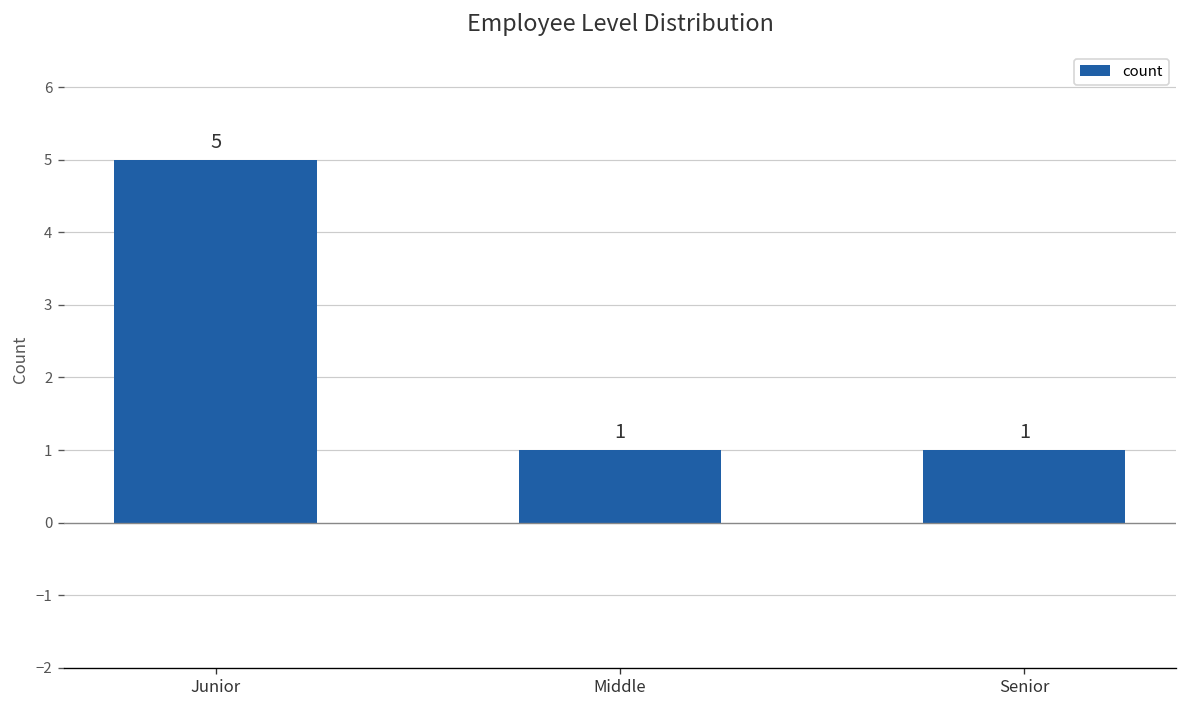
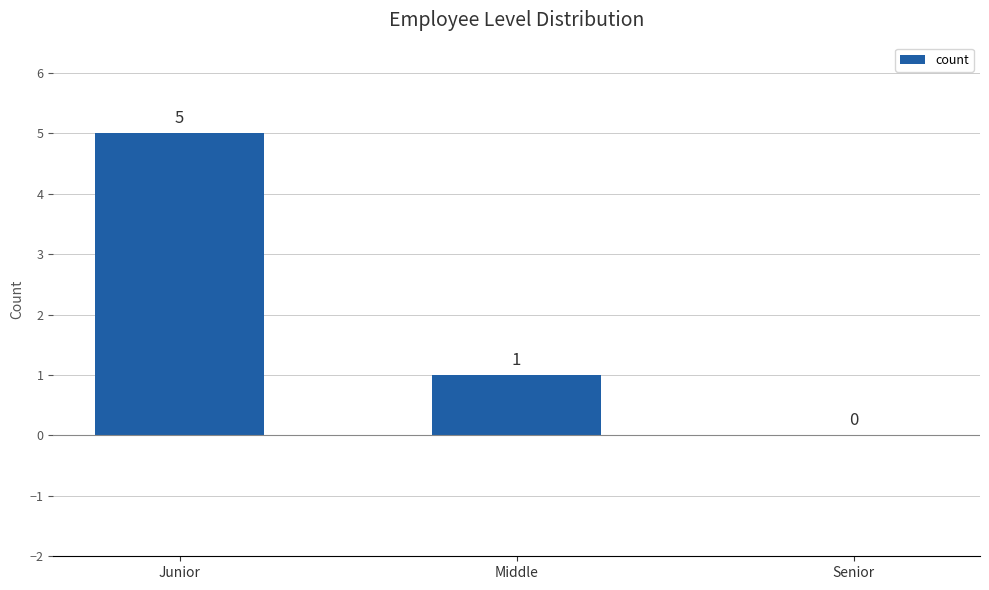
Senior: 1 -> 0
